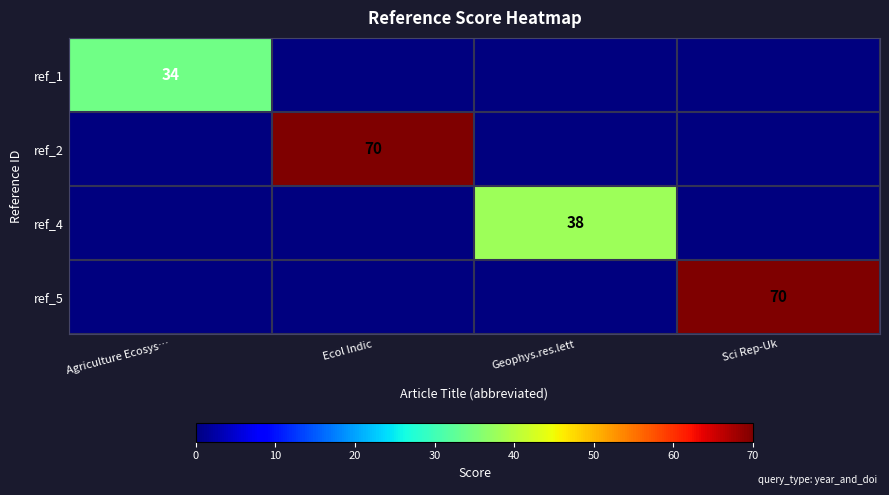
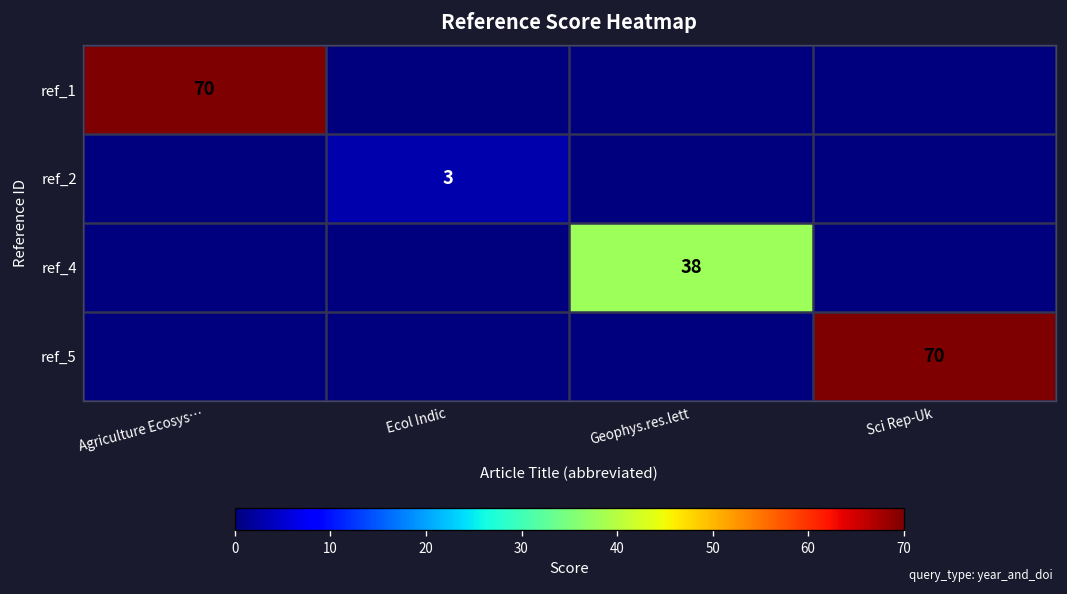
ref_1, Agriculture Ecosys…: 34 -> 70
ref_2, Ecol Indic: 70 -> 3
